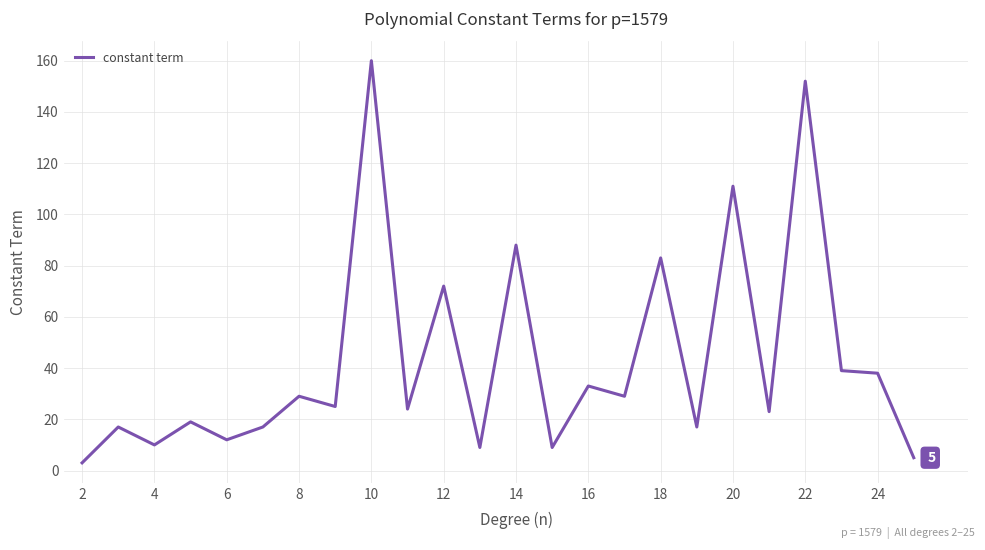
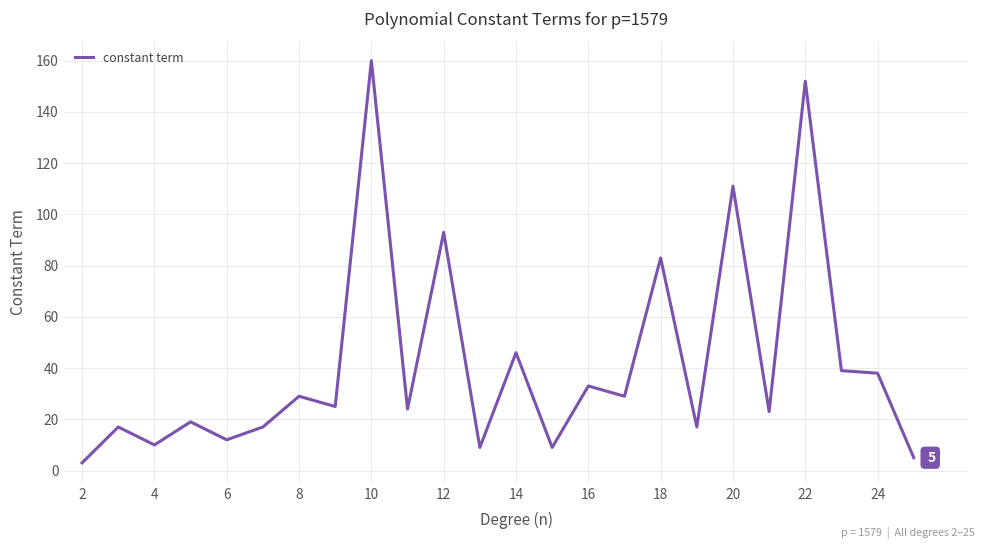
12: 72 -> 93
14: 88 -> 46
